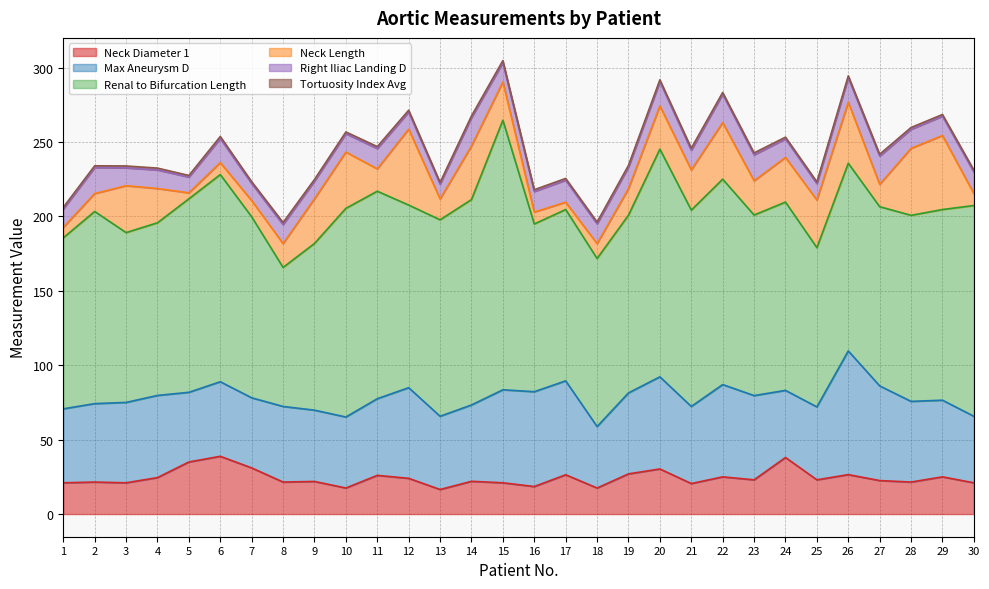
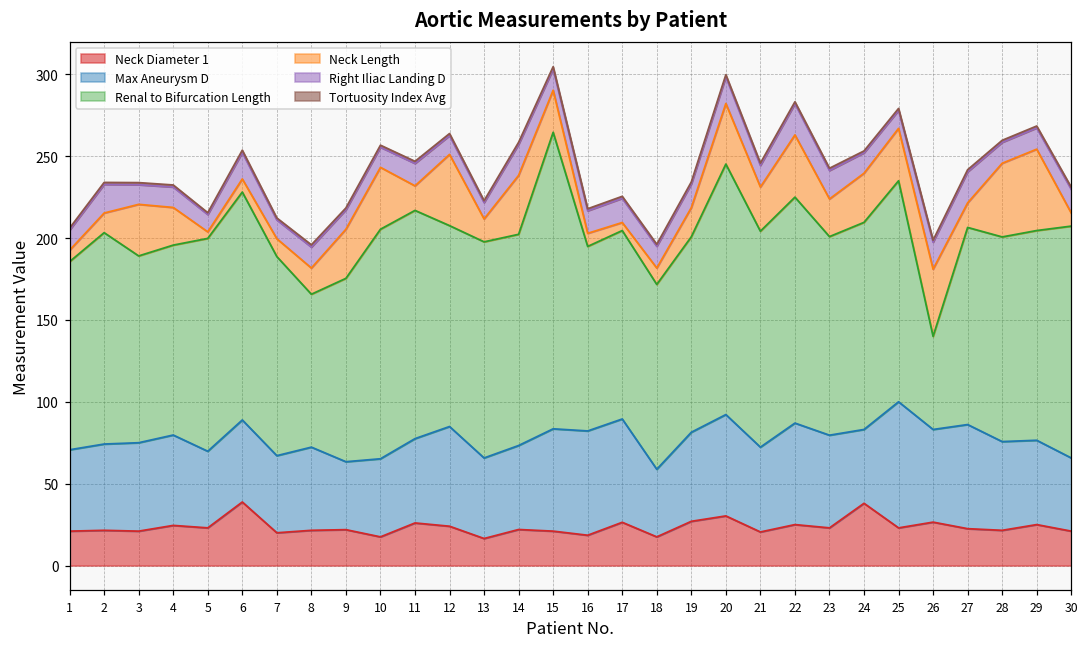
Neck Diameter 1, 5: 35 -> 23
Neck Diameter 1, 7: 31 -> 20
Max Aneurysm D, 9: 48 -> 42
Neck Length, 12: 51 -> 44
Renal to Bifurcation Length, 14: 138 -> 129
Neck Length, 20: 29 -> 37
Max Aneurysm D, 25: 49 -> 77
Renal to Bifurcation Length, 25: 107 -> 135
Max Aneurysm D, 26: 83 -> 57
Renal to Bifurcation Length, 26: 126 -> 57
